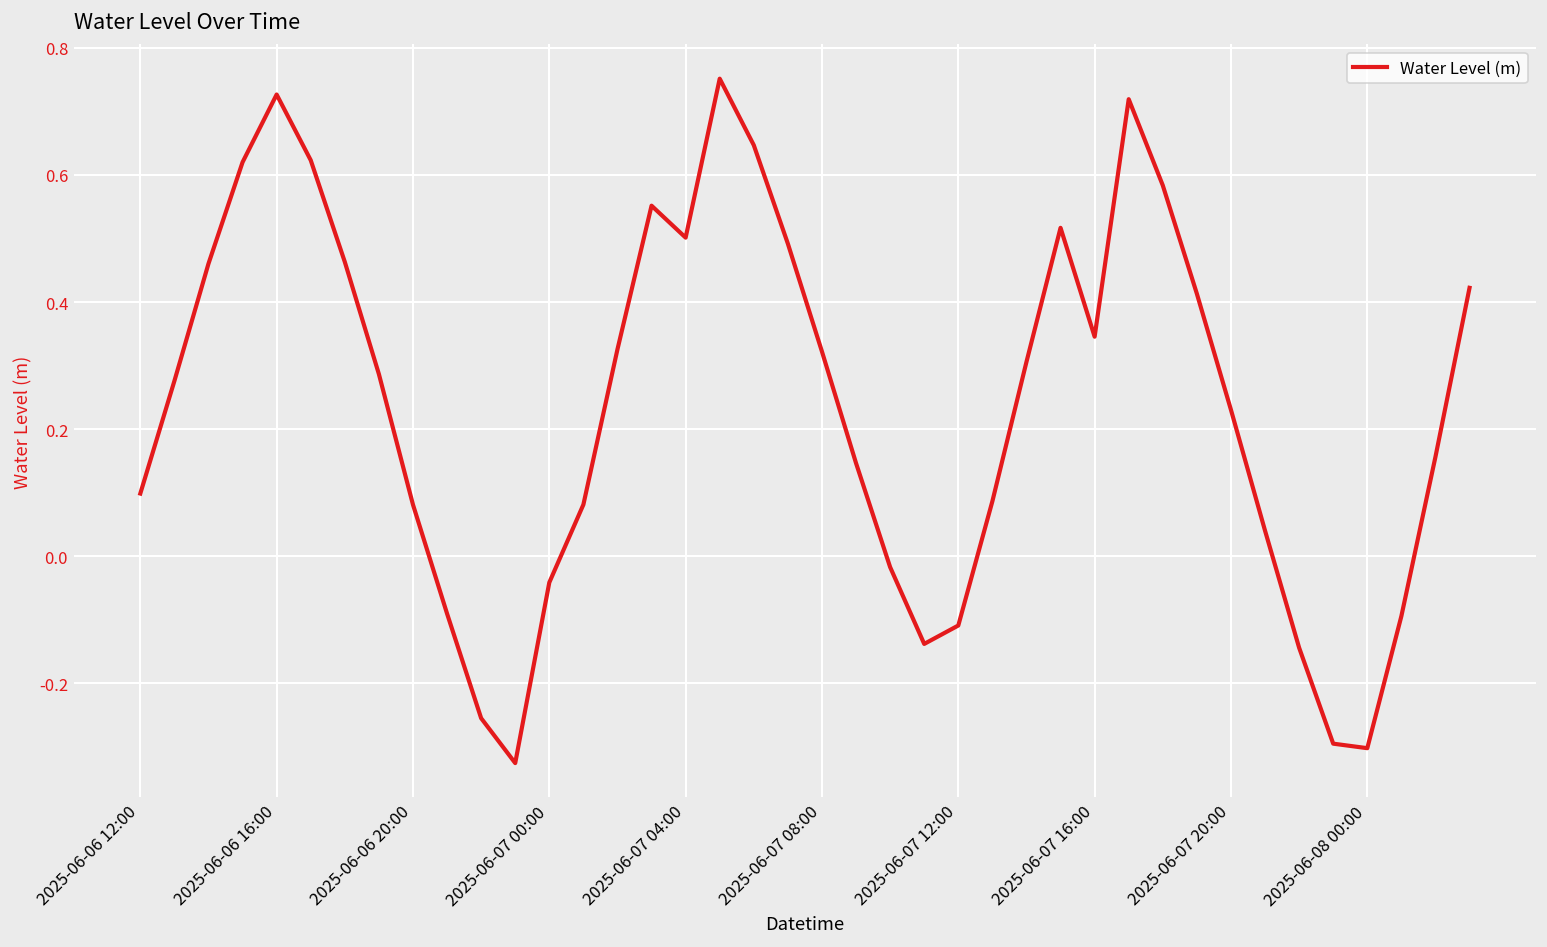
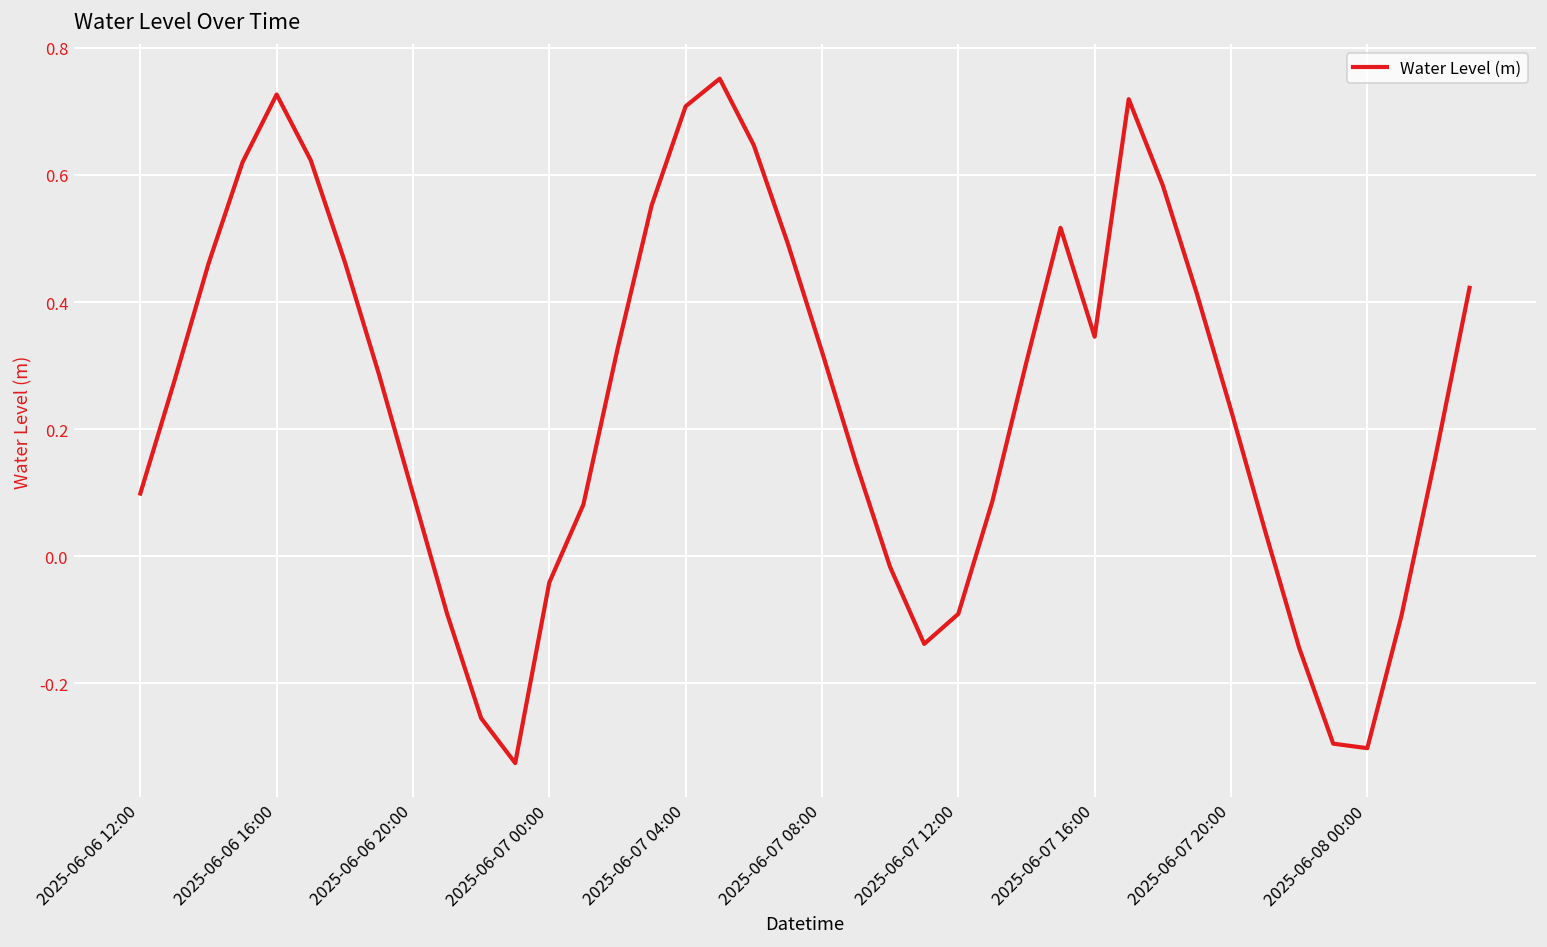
2025-06-06 20:00: 0.08 -> 0.10
2025-06-07 04:00: 0.50 -> 0.71
2025-06-07 12:00: -0.11 -> -0.09
